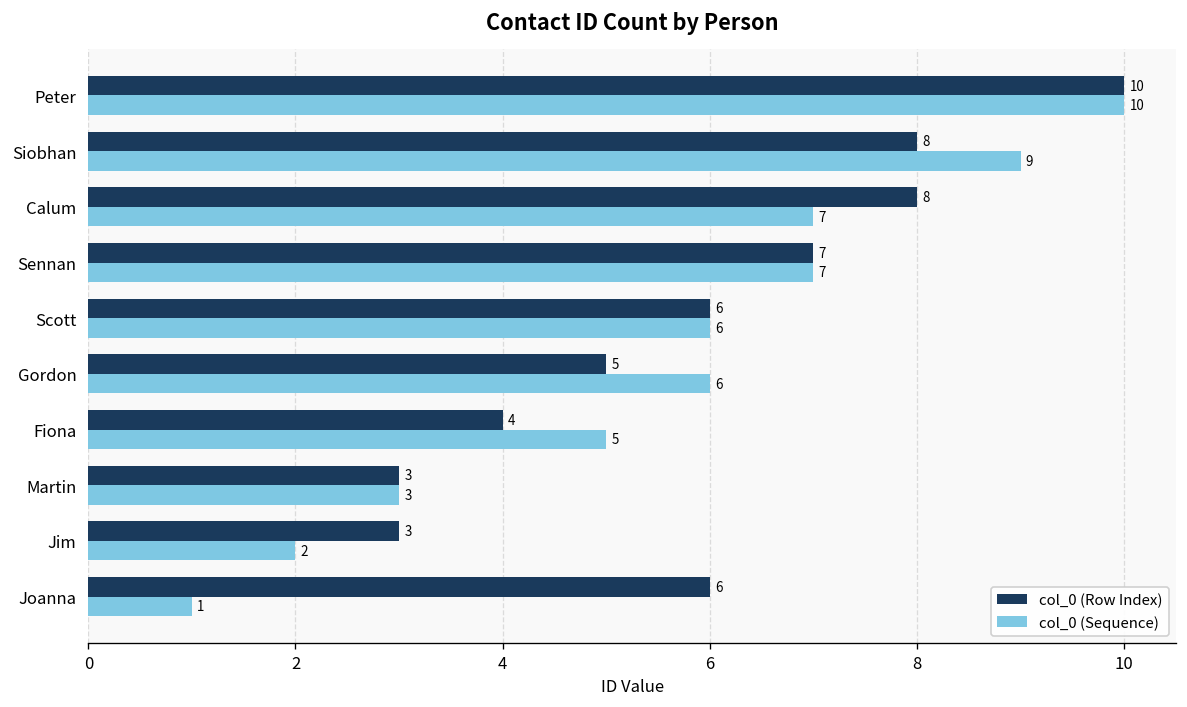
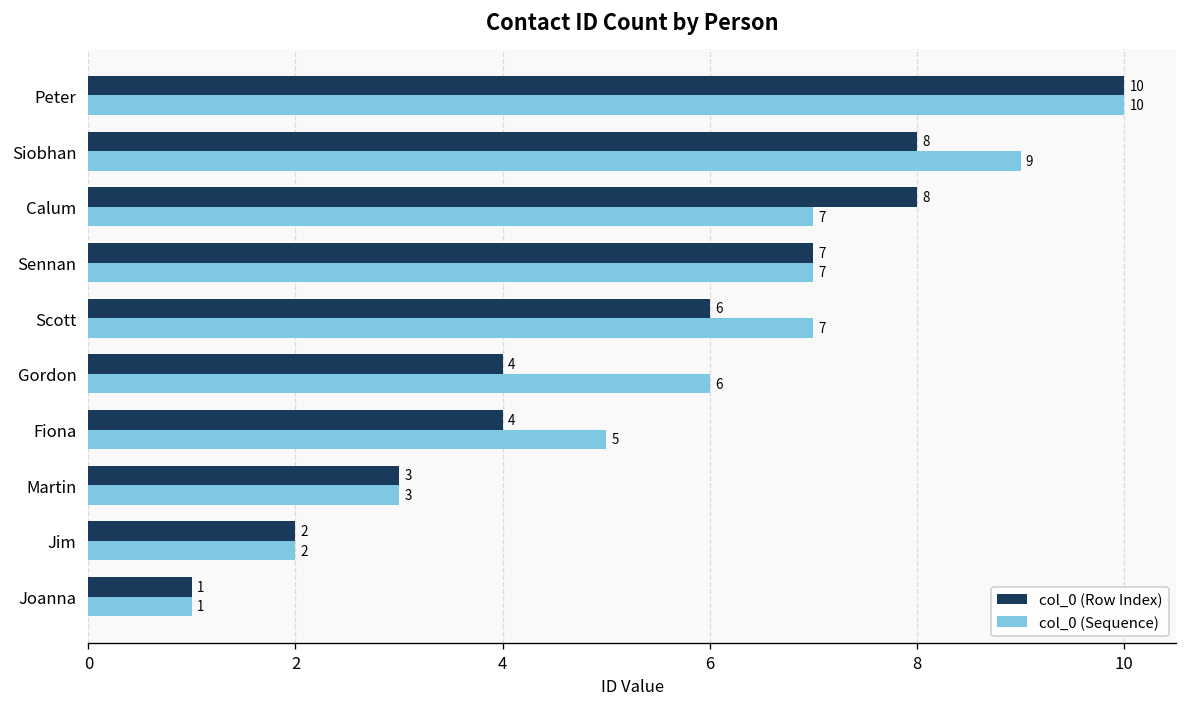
col_0 (Sequence), Scott: 6 -> 7
col_0 (Row Index), Gordon: 5 -> 4
col_0 (Row Index), Jim: 3 -> 2
col_0 (Row Index), Joanna: 6 -> 1
